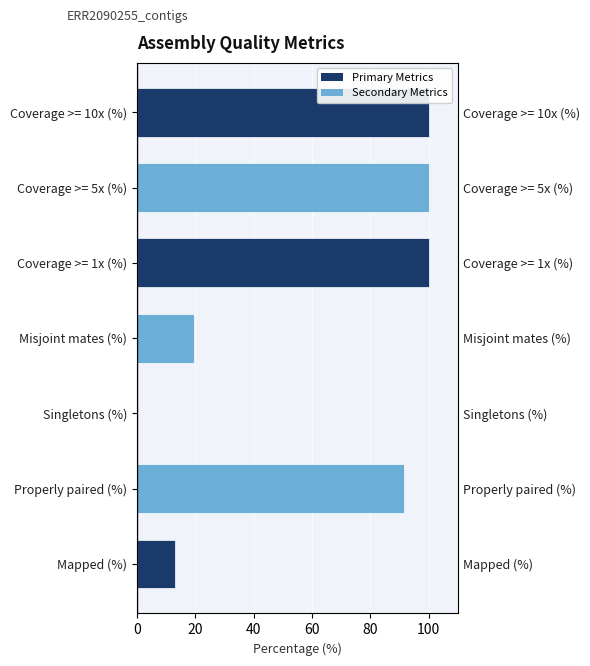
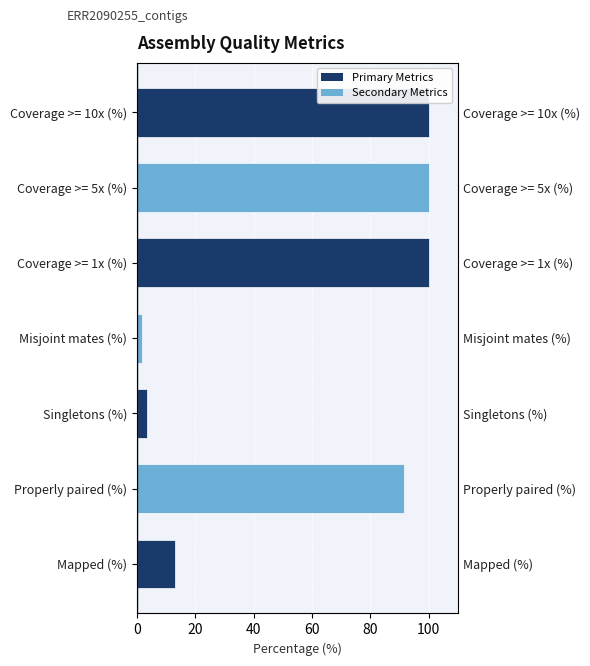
Misjoint mates (%): 20 -> 2
Singletons (%): 0 -> 4
